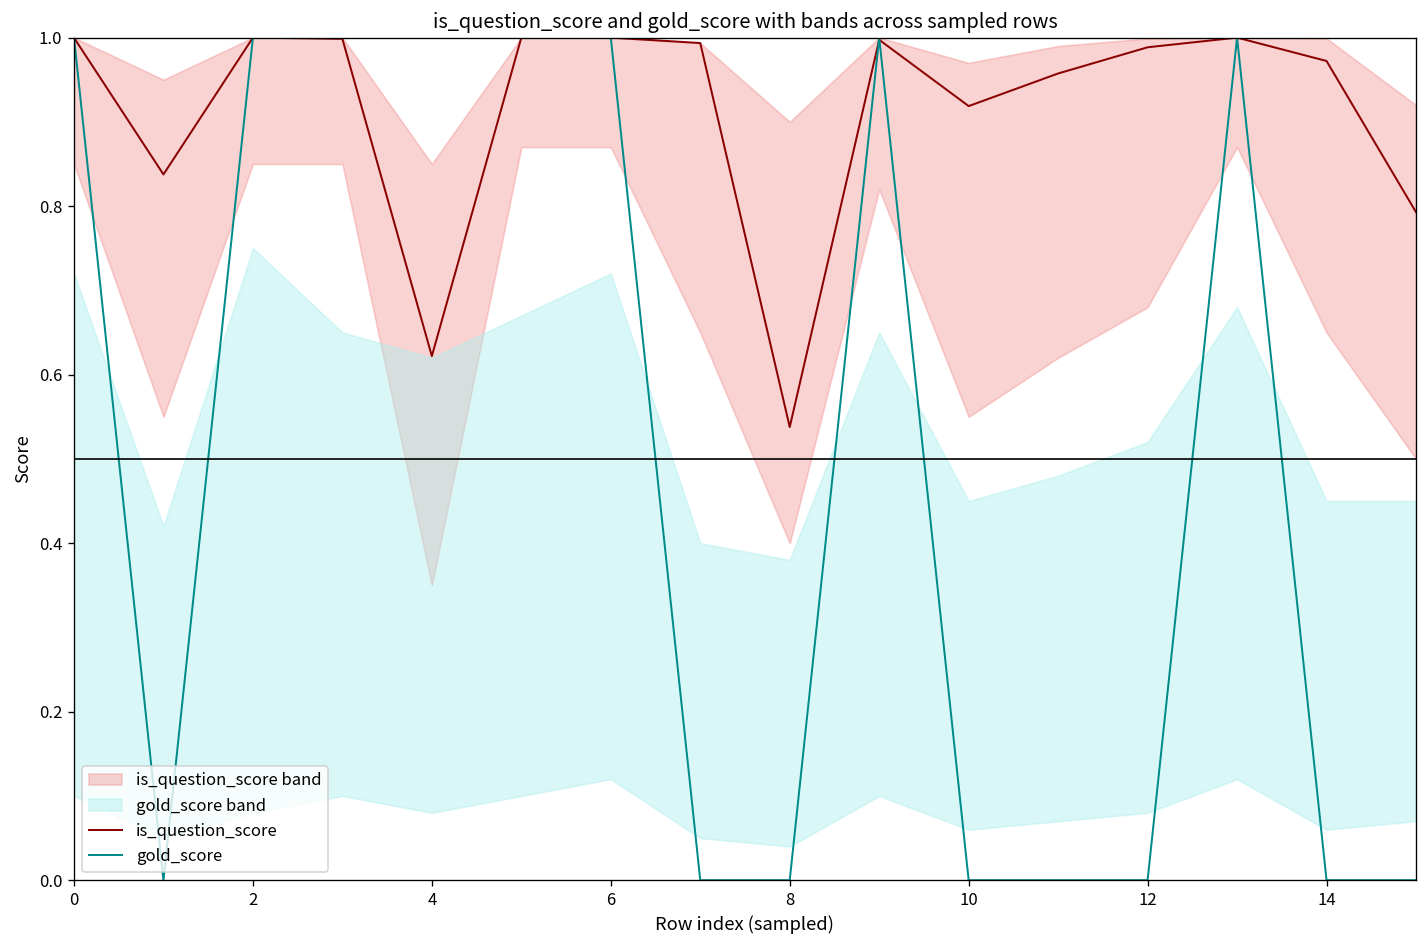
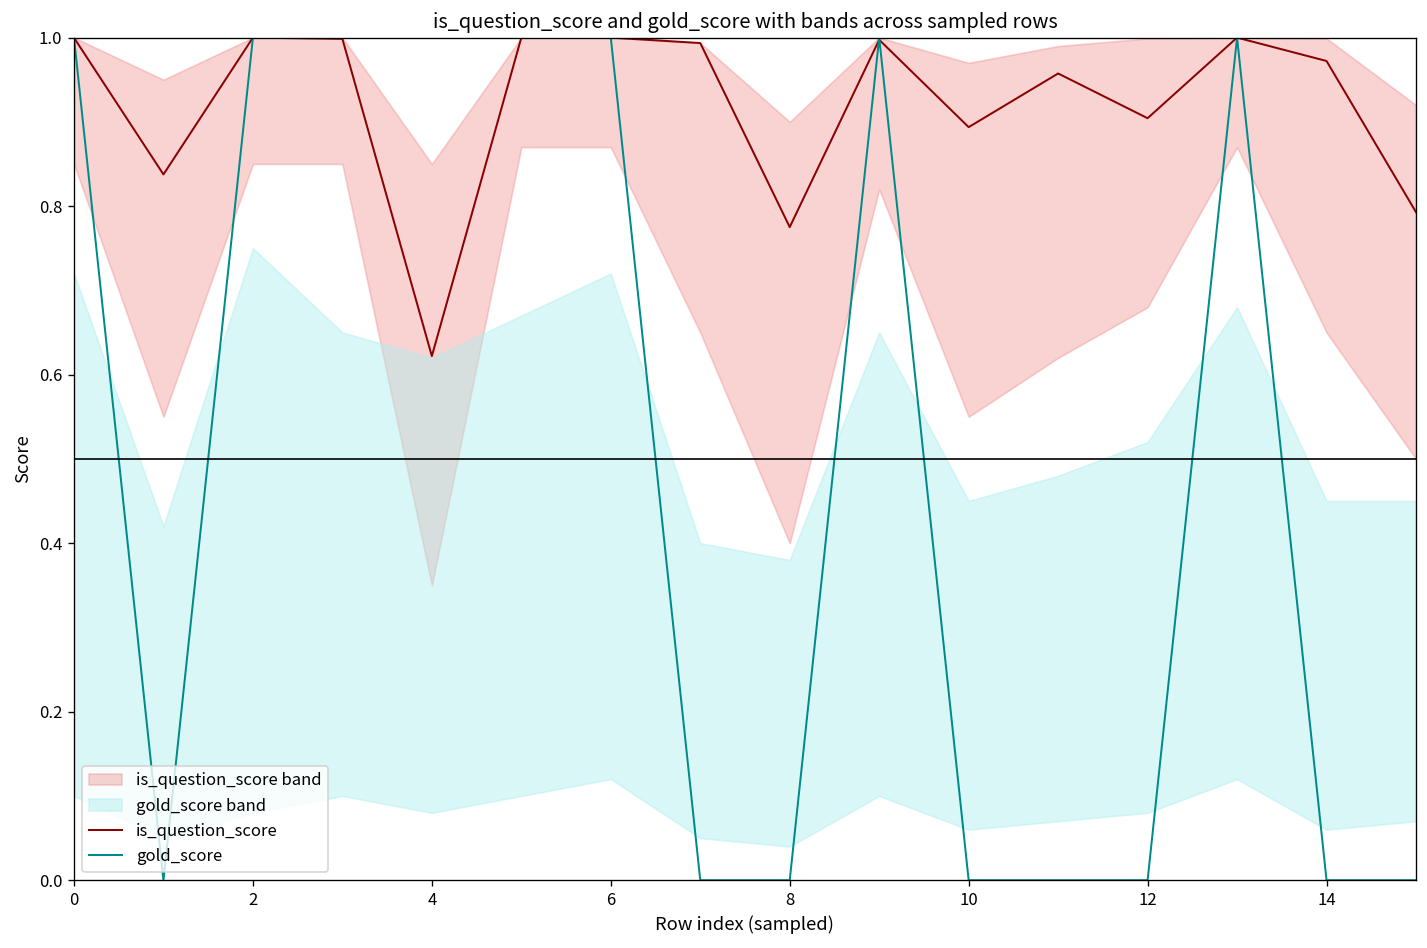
is_question_score, 8: 0.54 -> 0.78
is_question_score, 10: 0.92 -> 0.89
is_question_score, 12: 0.99 -> 0.90
